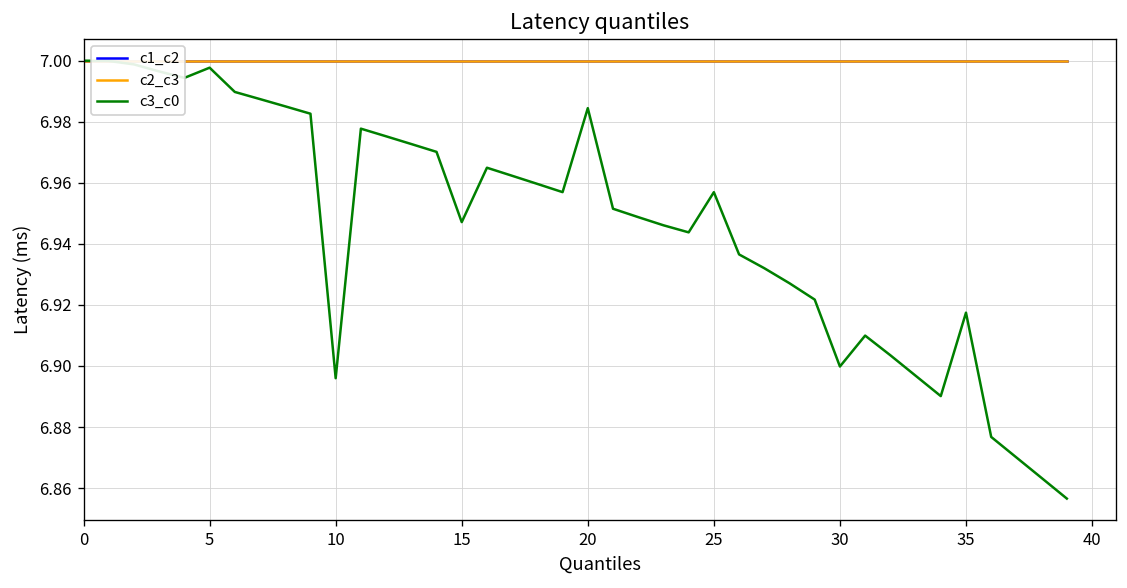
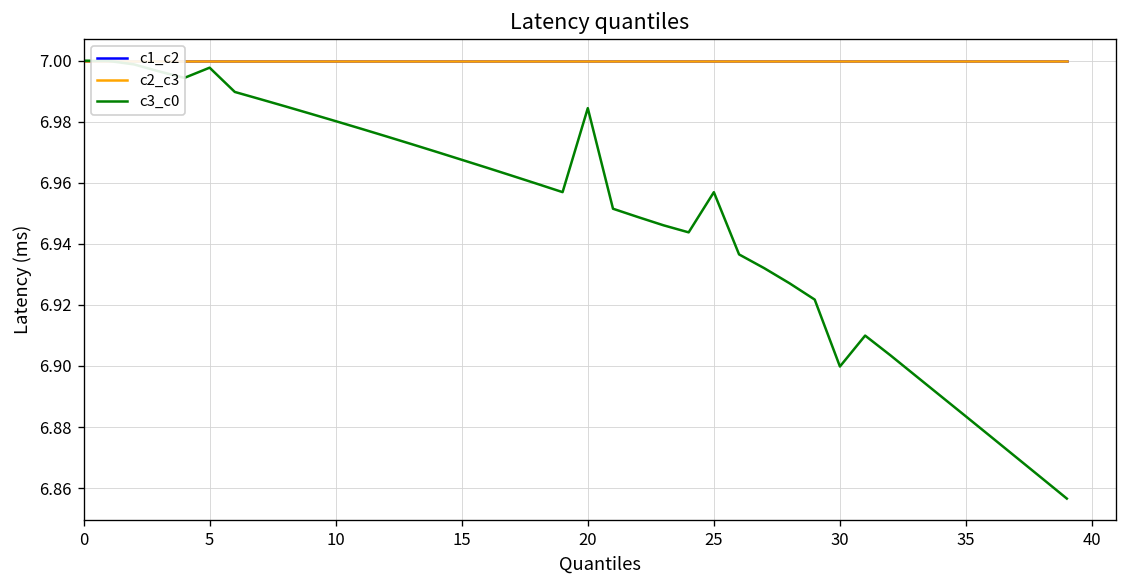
c3_c0, 10: 6.896 -> 6.980
c3_c0, 15: 6.947 -> 6.968
c3_c0, 35: 6.917 -> 6.883
